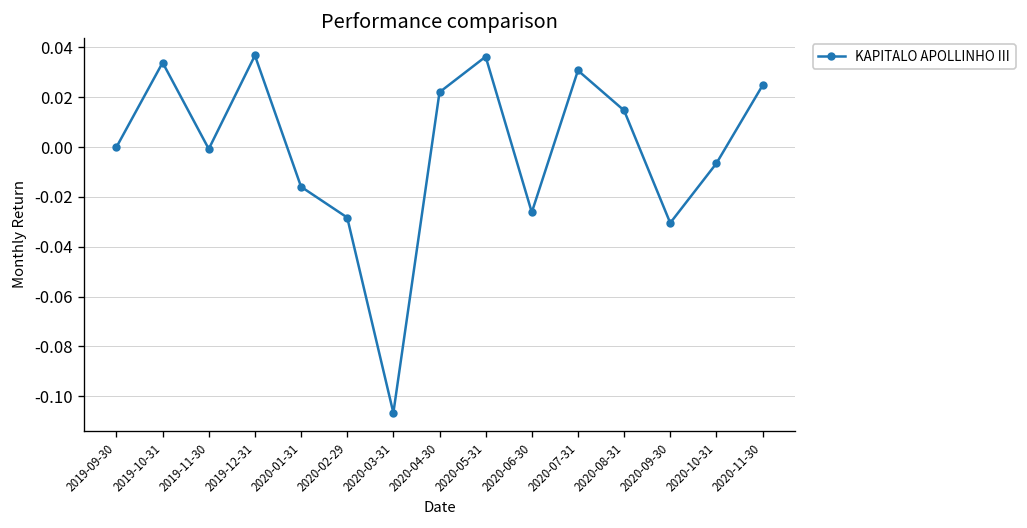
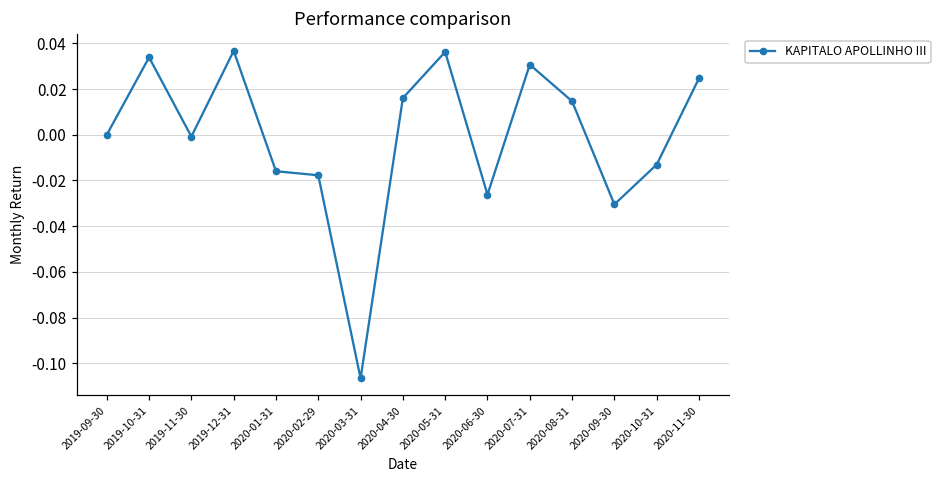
2020-02-29: -0.028 -> -0.018
2020-04-30: 0.022 -> 0.016
2020-10-31: -0.007 -> -0.013
